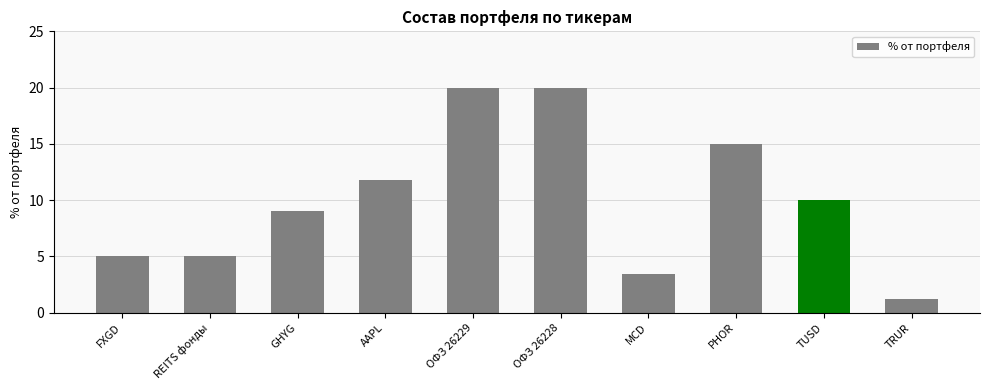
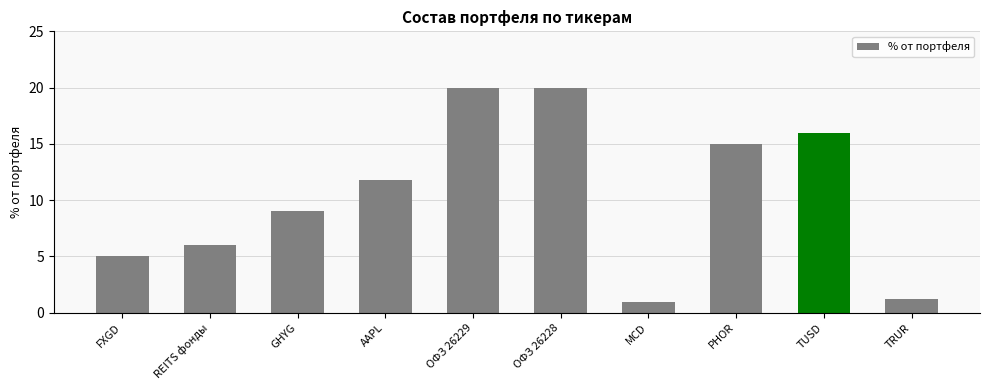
REITS фонды: 5 -> 6
MCD: 3.5 -> 1.0
TUSD: 10 -> 16
